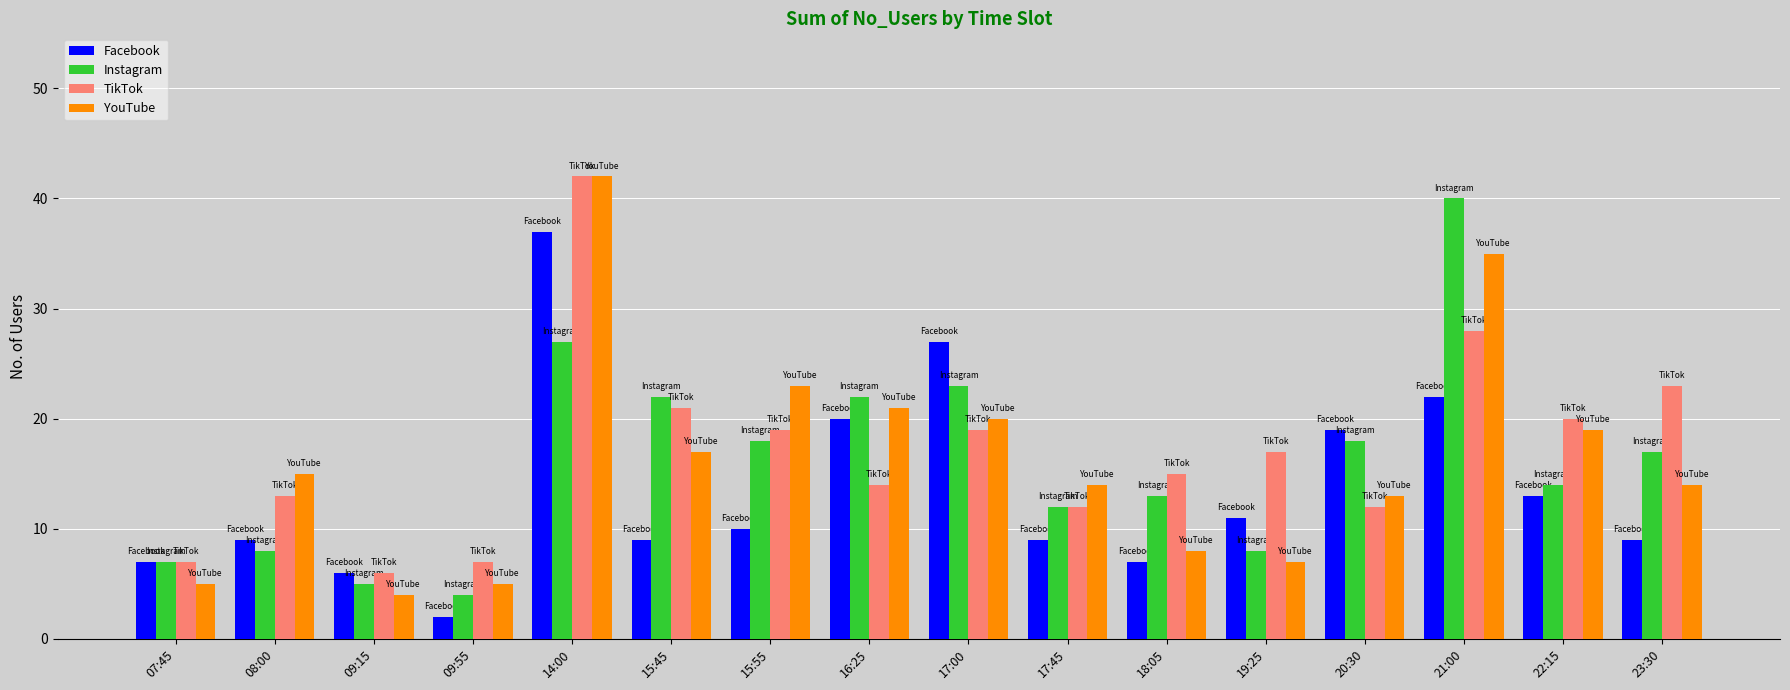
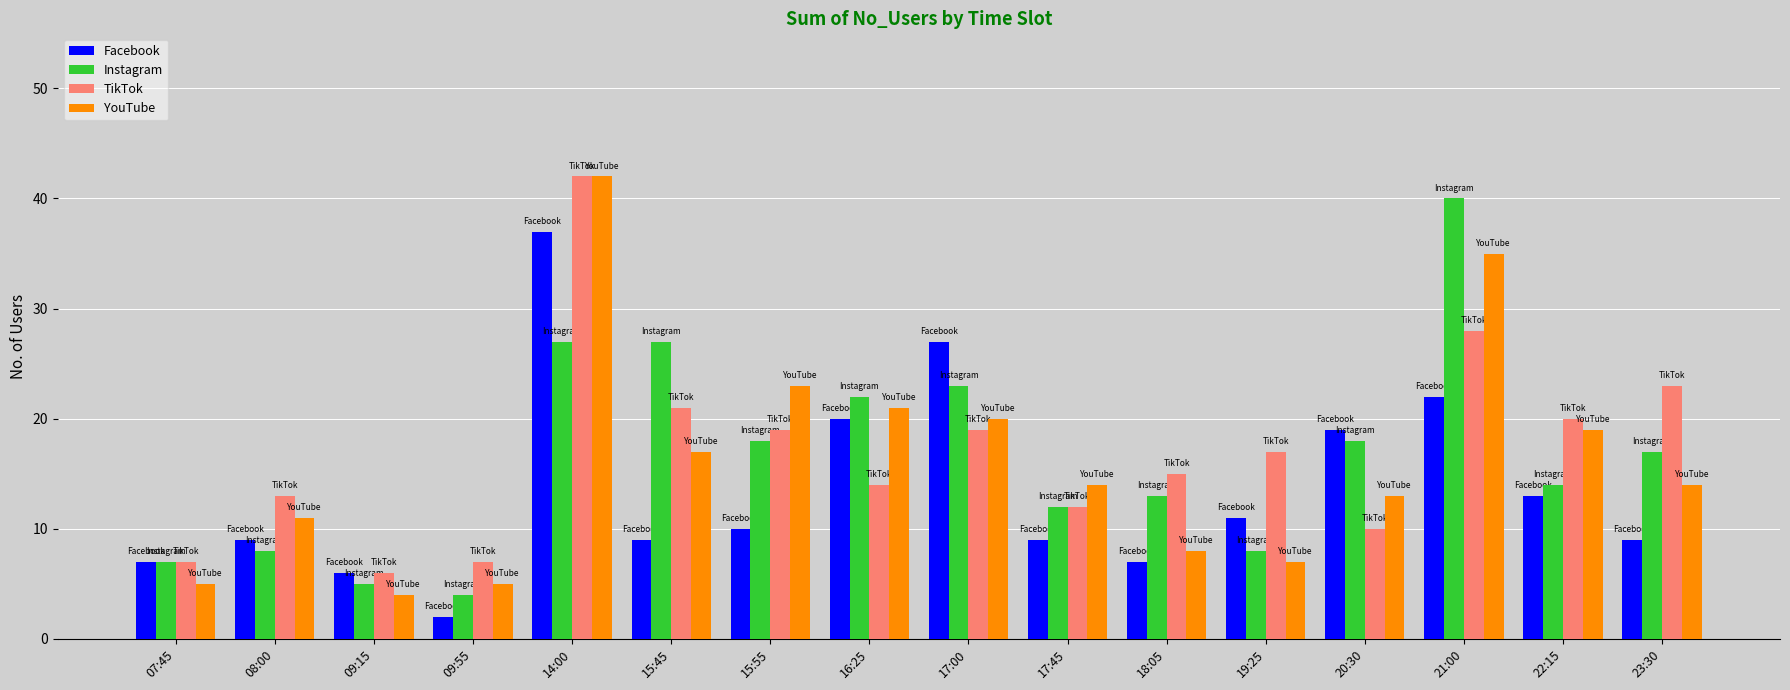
YouTube, 08:00: 15 -> 11
Instagram, 15:45: 22 -> 27
TikTok, 20:30: 12 -> 10
